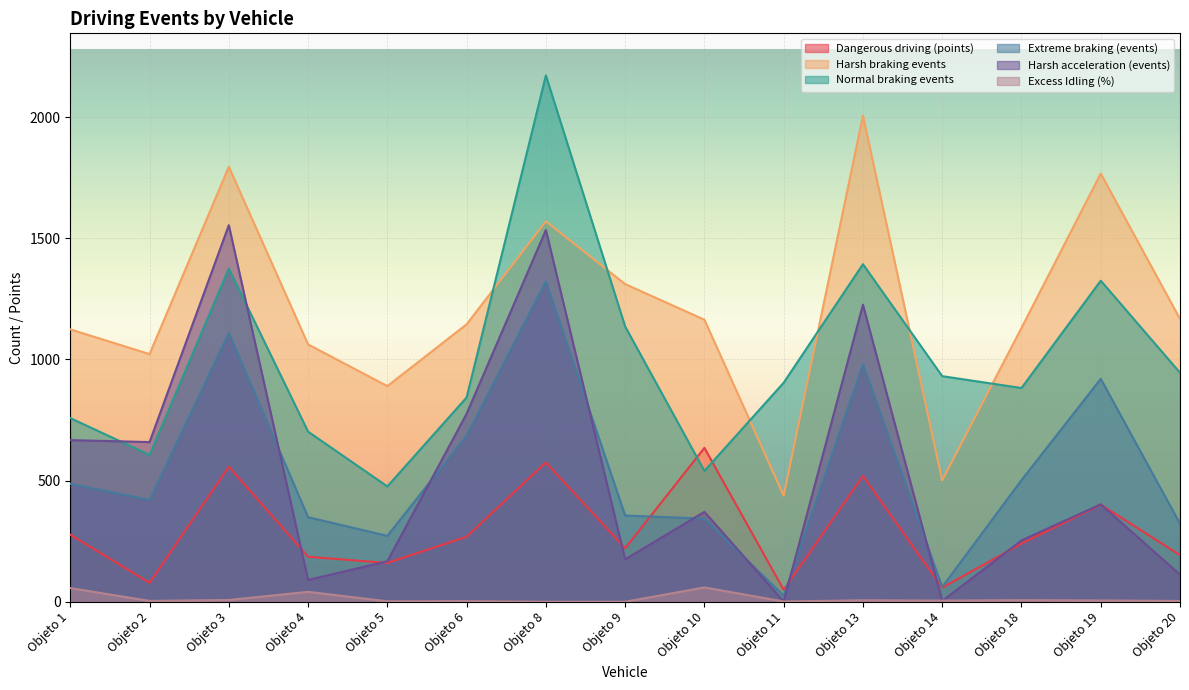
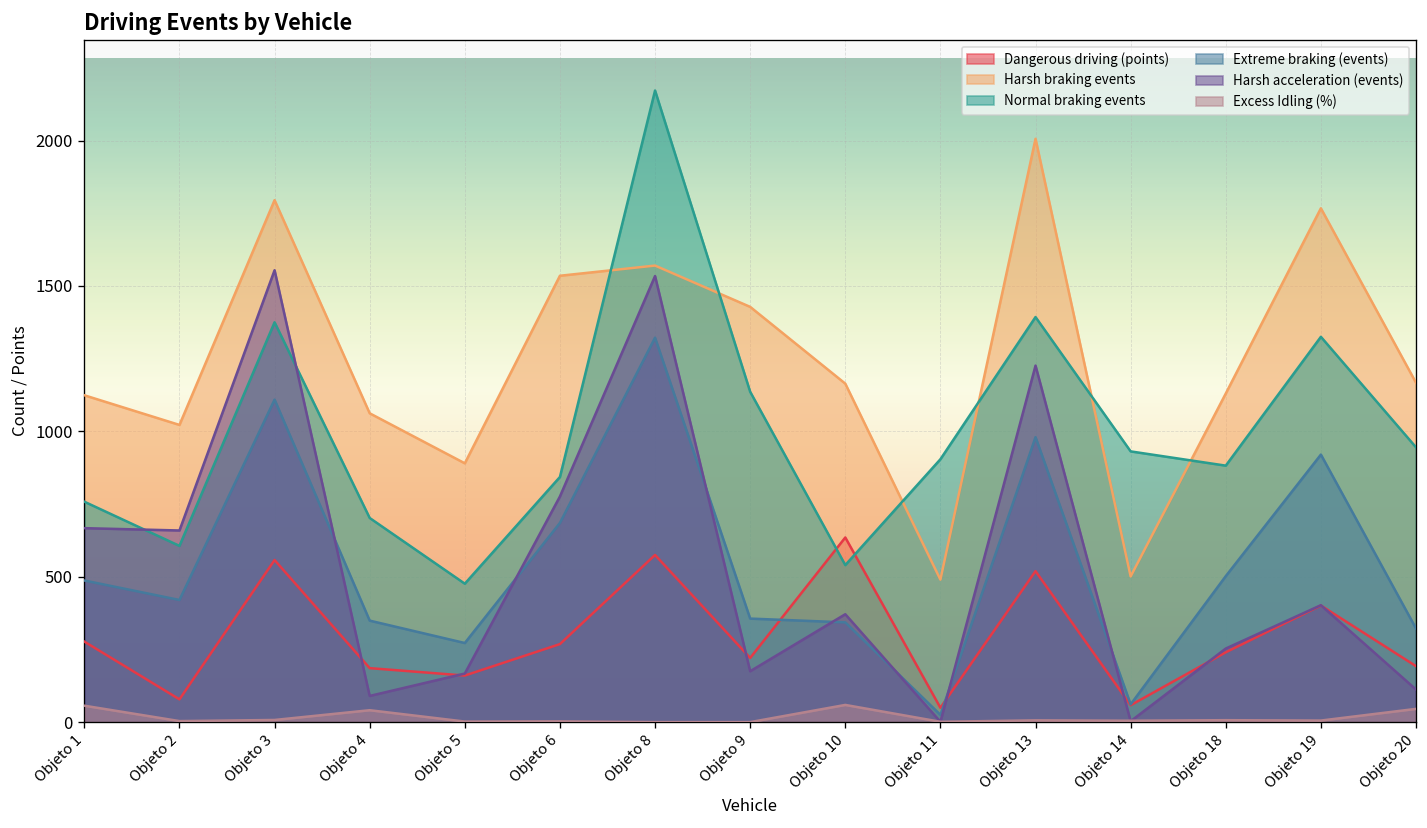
Harsh braking events, Objeto 6: 1150 -> 1540
Harsh braking events, Objeto 9: 1310 -> 1430
Harsh braking events, Objeto 11: 440 -> 490
Excess Idling (%), Objeto 20: 0 -> 50
